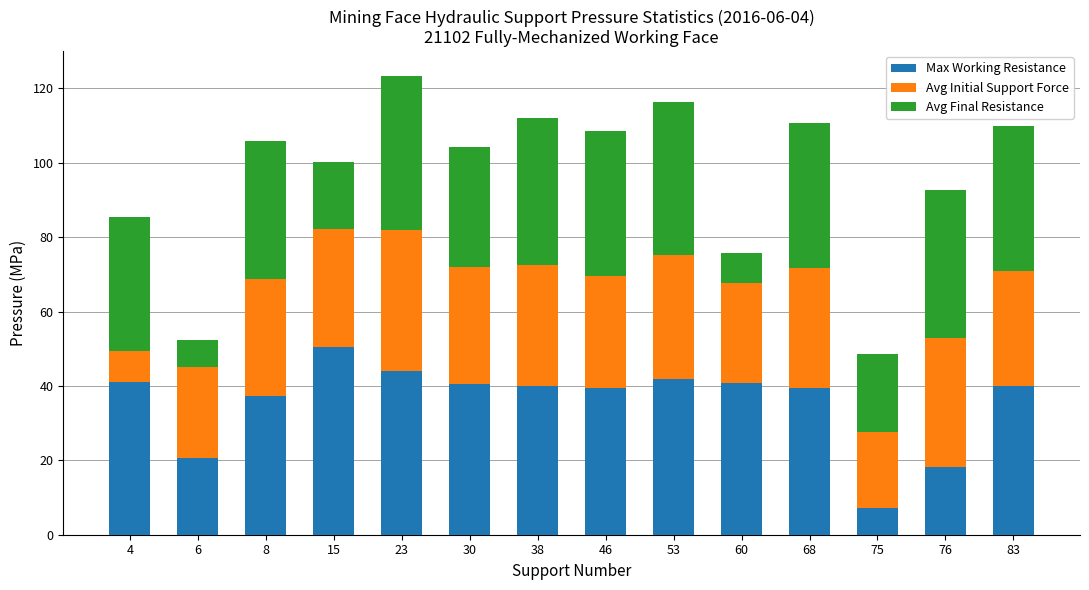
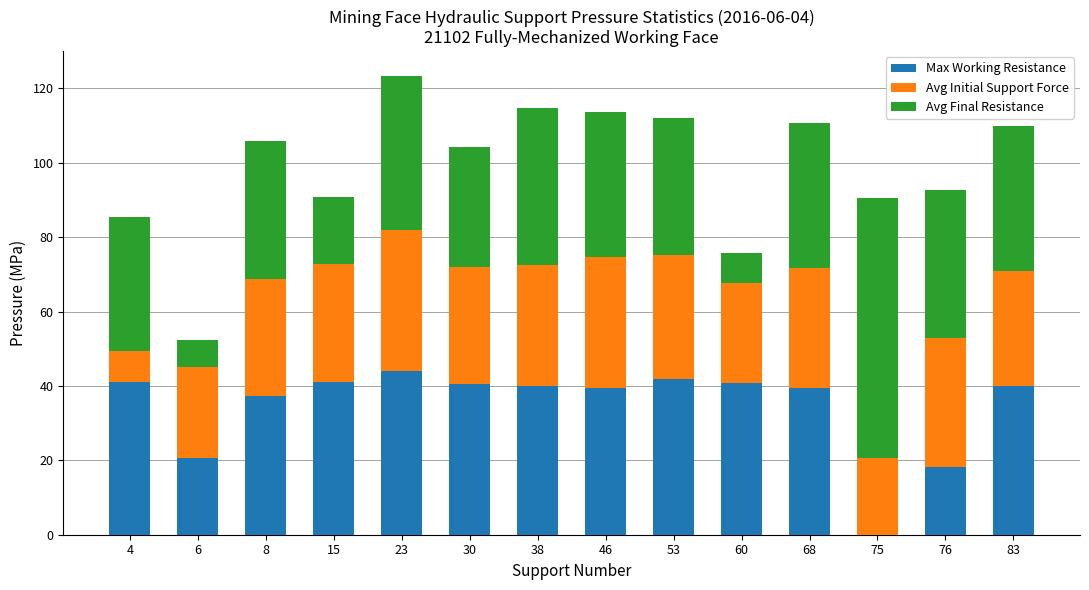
Max Working Resistance, 15: 50 -> 41
Avg Final Resistance, 38: 40 -> 42
Avg Initial Support Force, 46: 30 -> 35
Avg Final Resistance, 53: 41 -> 37
Max Working Resistance, 75: 7 -> 0
Avg Final Resistance, 75: 21 -> 70
